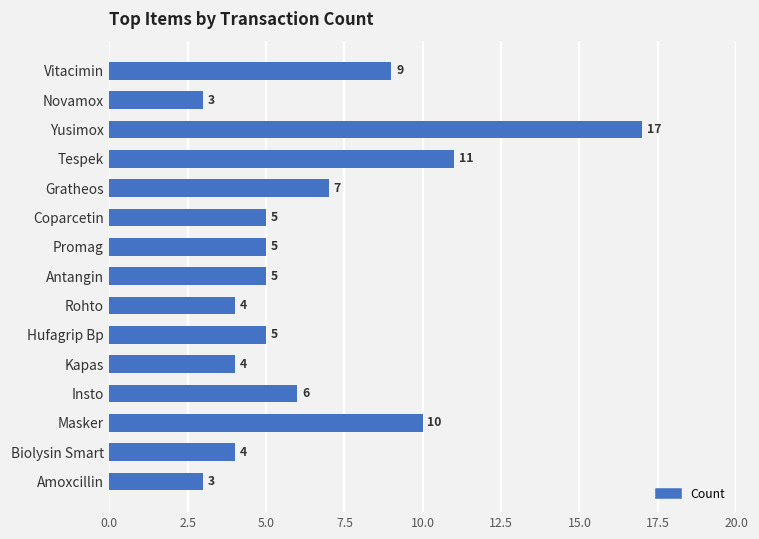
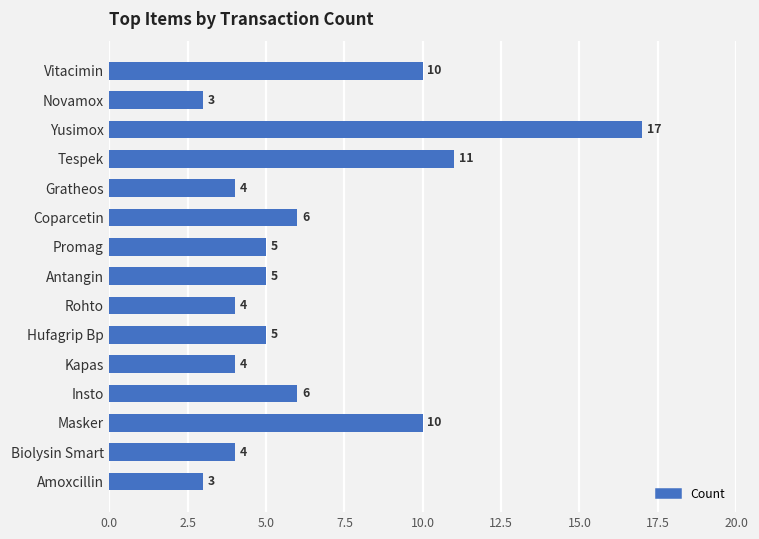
Vitacimin: 9 -> 10
Gratheos: 7 -> 4
Coparcetin: 5 -> 6
